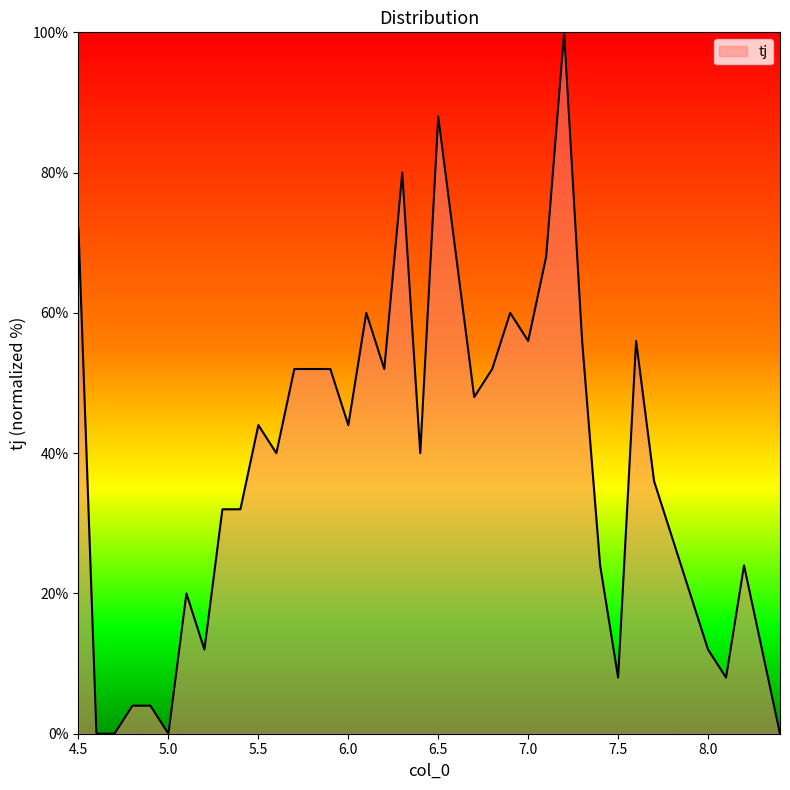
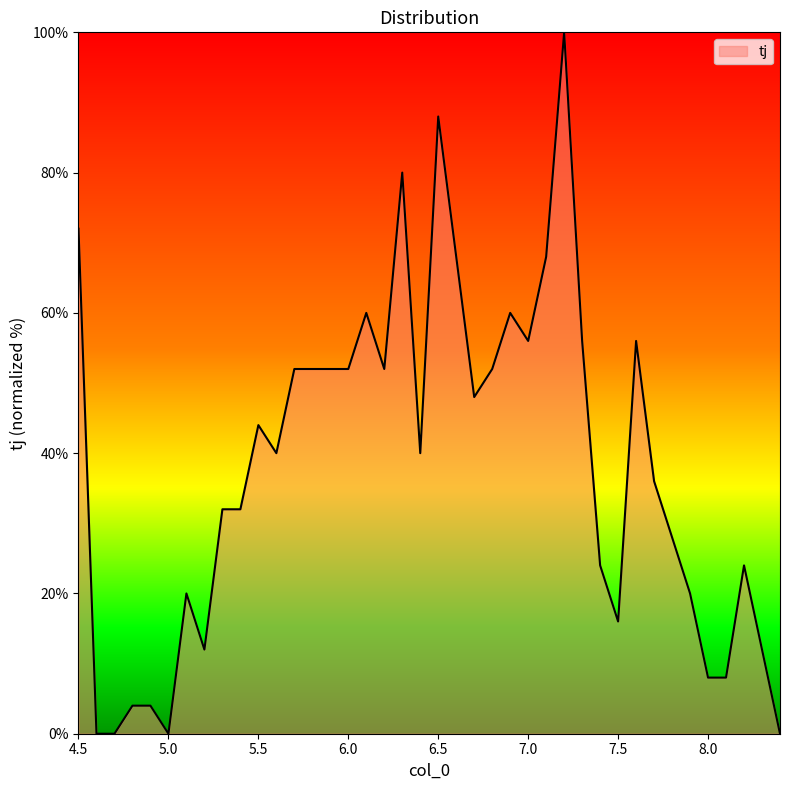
6.0: 44% -> 52%
7.5: 8% -> 16%
8.0: 12% -> 8%
